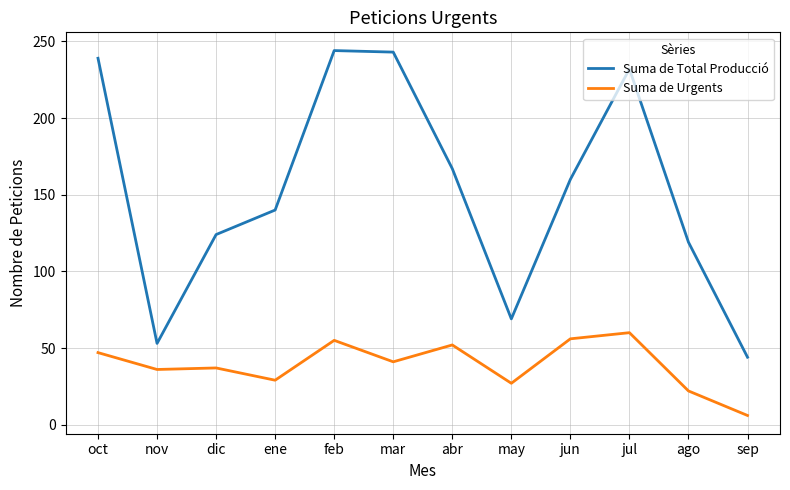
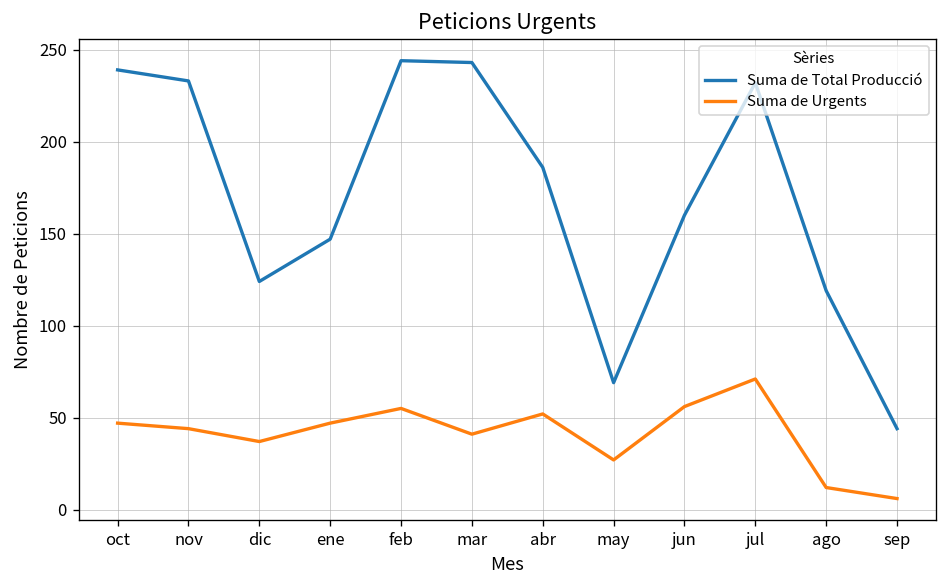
Suma de Total Producció, nov: 53 -> 233
Suma de Urgents, nov: 36 -> 44
Suma de Total Producció, ene: 140 -> 147
Suma de Urgents, ene: 29 -> 47
Suma de Total Producció, abr: 167 -> 186
Suma de Urgents, jul: 60 -> 71
Suma de Urgents, ago: 22 -> 12
